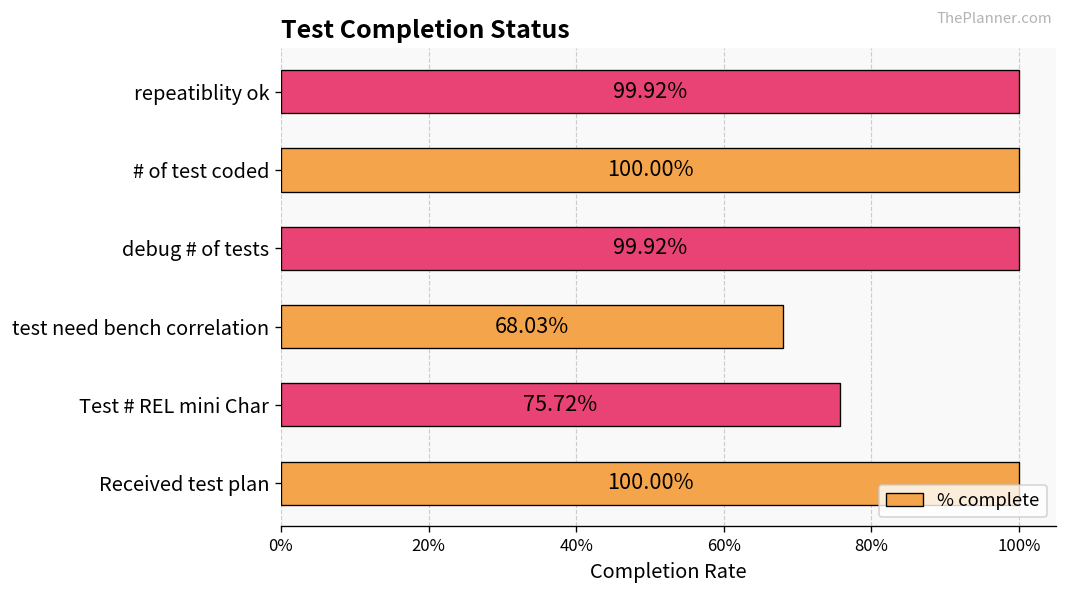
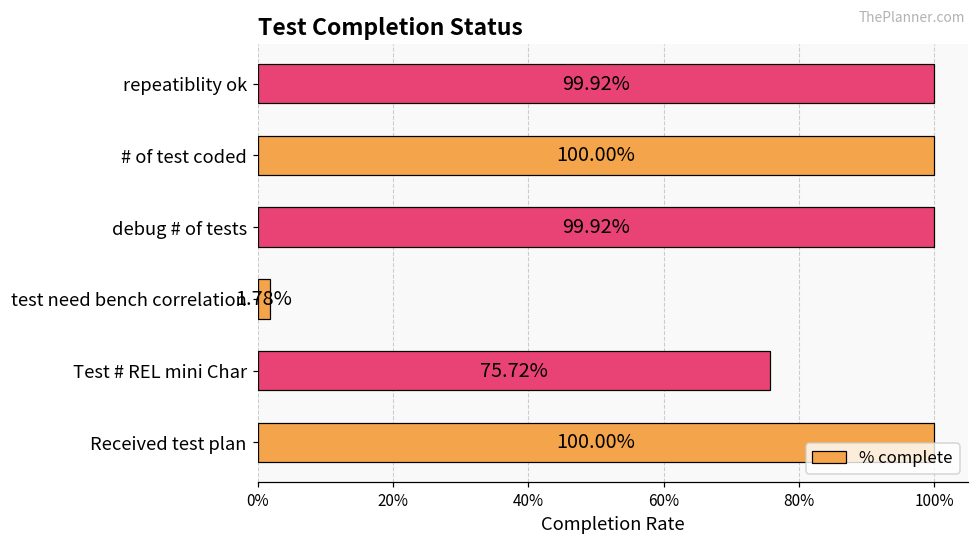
test need bench correlation: 68.03% -> 1.78%
